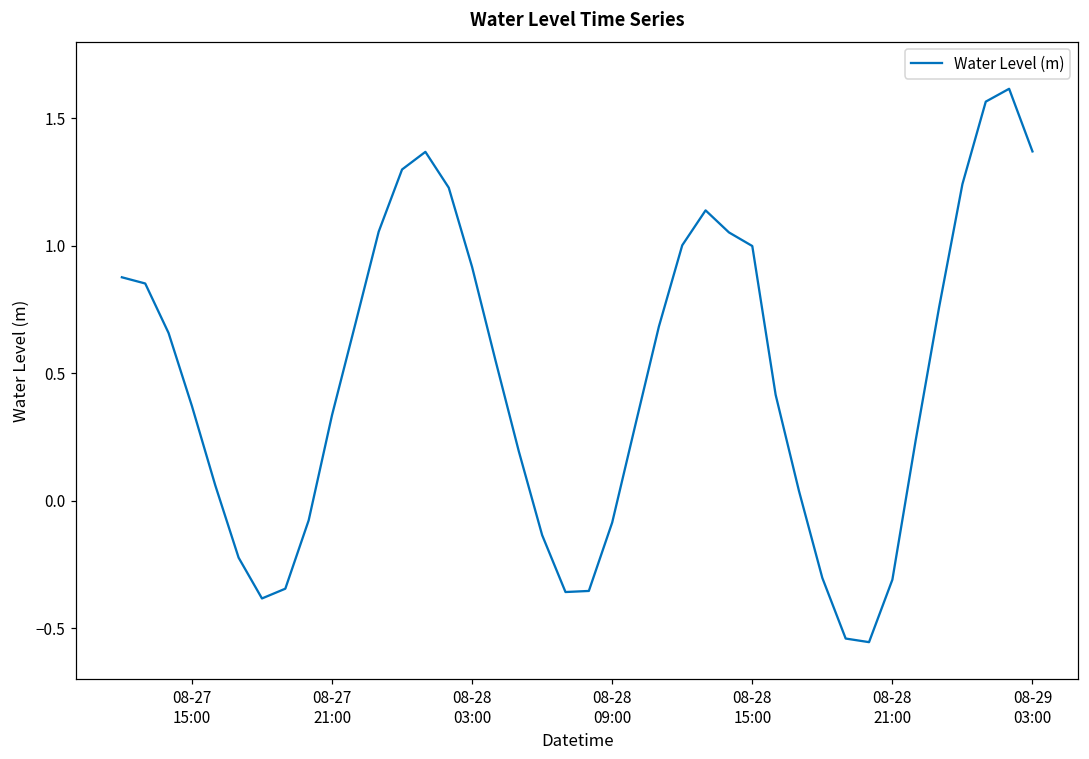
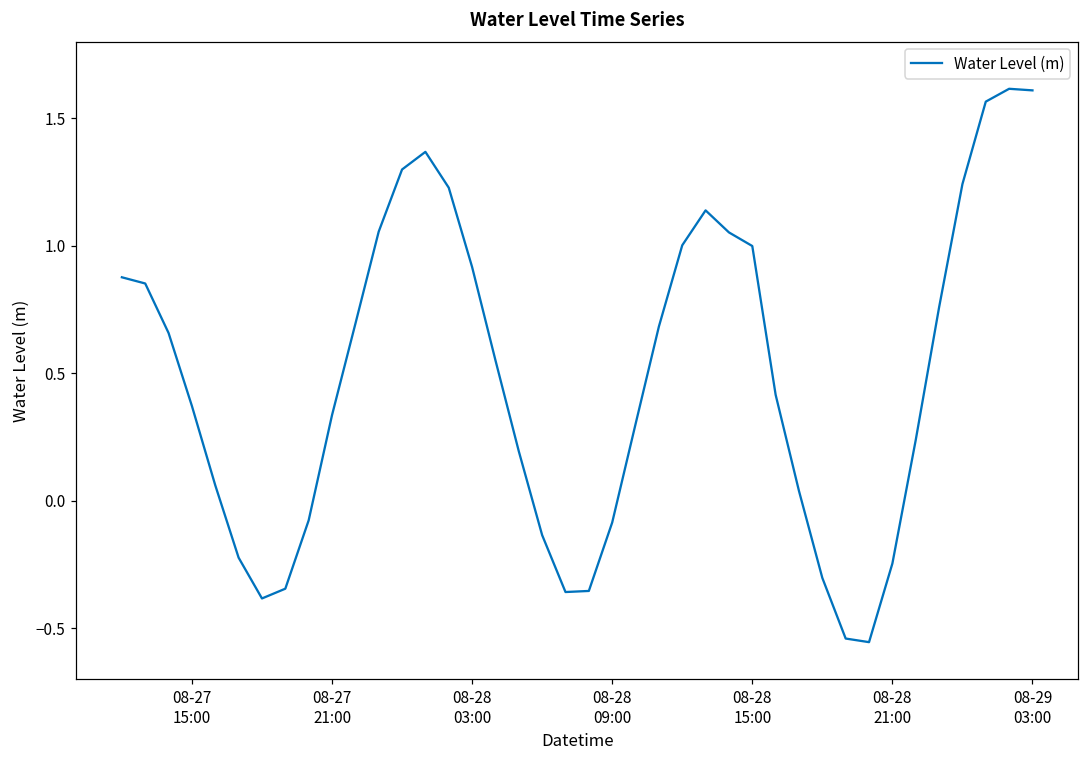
08-28 21:00: -0.31 -> -0.25
08-29 03:00: 1.37 -> 1.61
